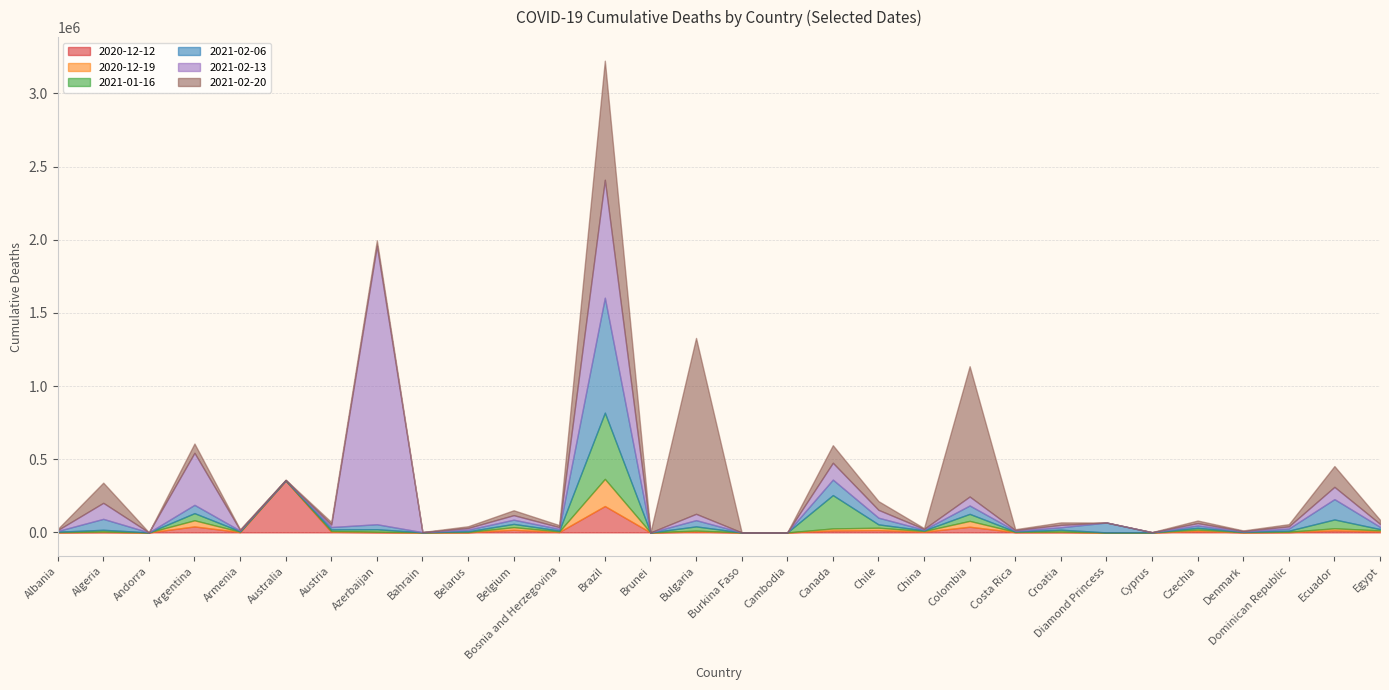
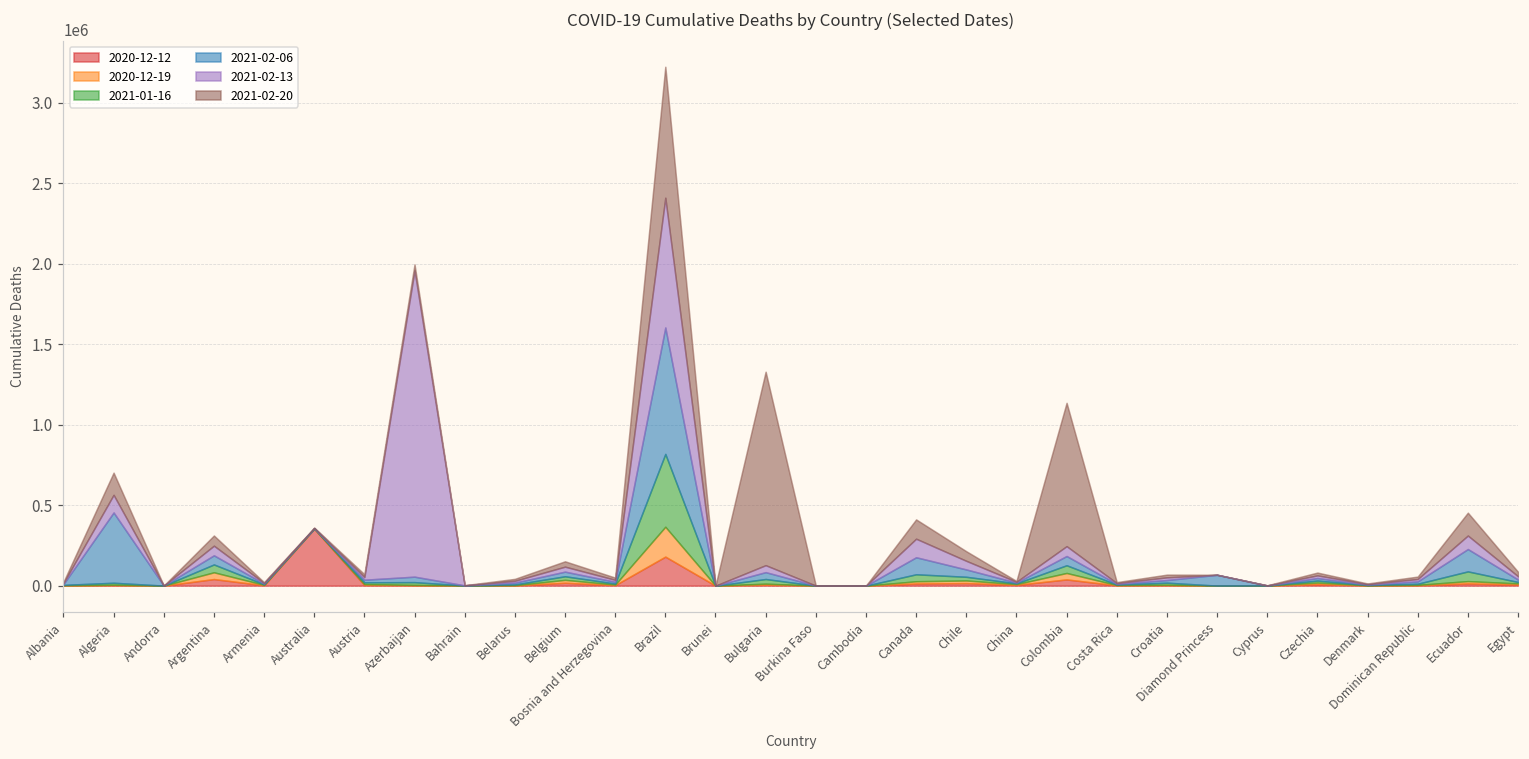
2021-02-06, Algeria: 70000 -> 440000
2021-02-13, Argentina: 360000 -> 60000
2021-01-16, Canada: 230000 -> 40000
